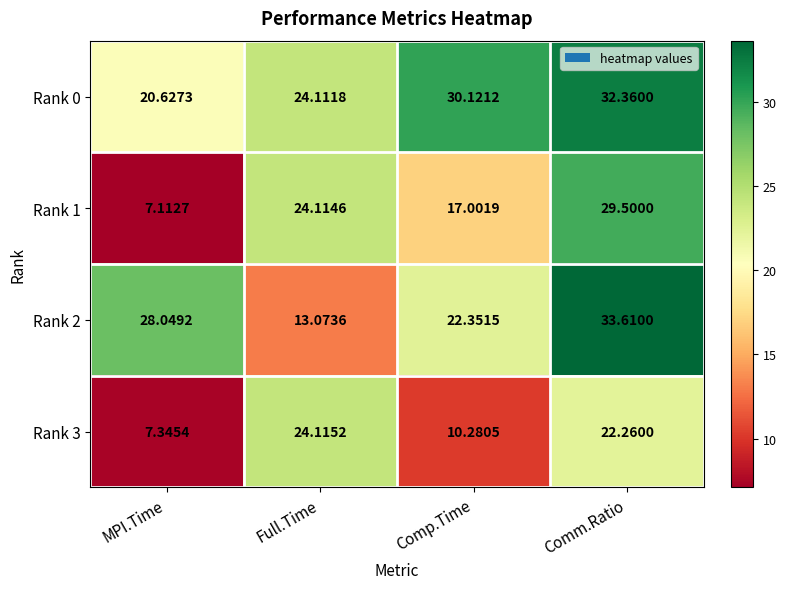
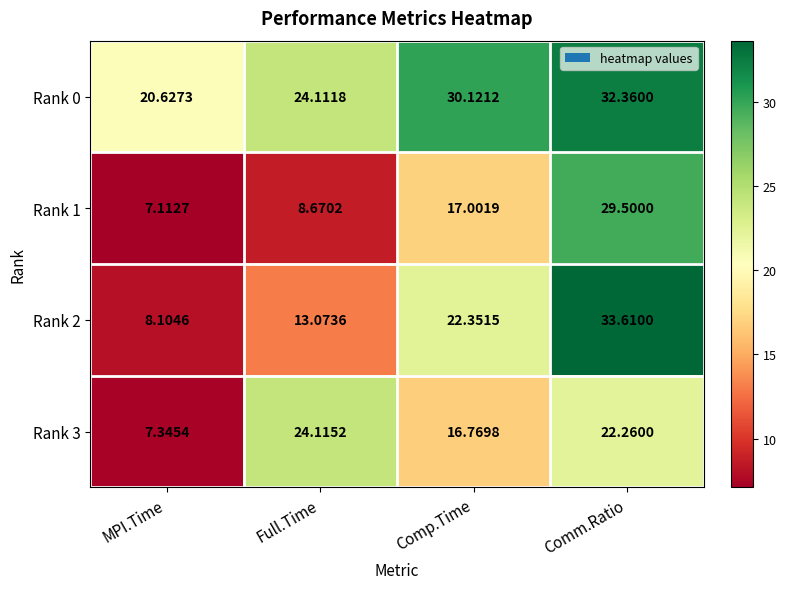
Rank 1, Full.Time: 24.1146 -> 8.6702
Rank 2, MPI.Time: 28.0492 -> 8.1046
Rank 3, Comp.Time: 10.2805 -> 16.7698
